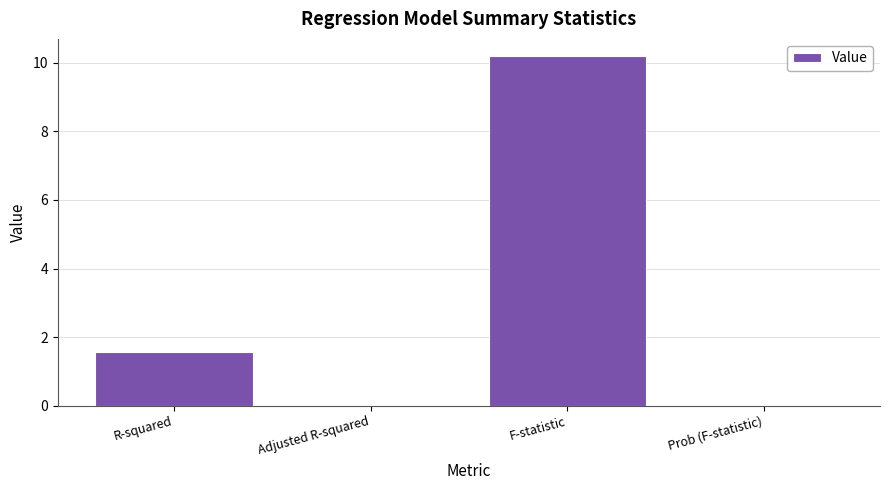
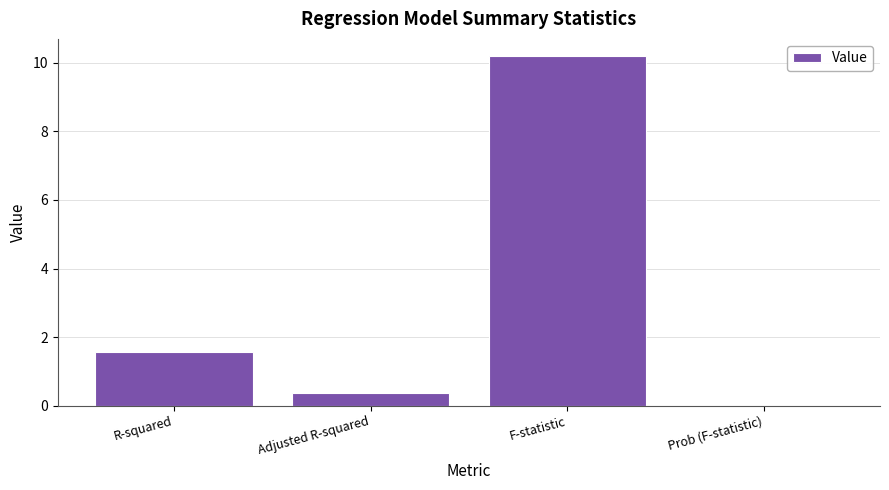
Adjusted R-squared: 0.0 -> 0.4
